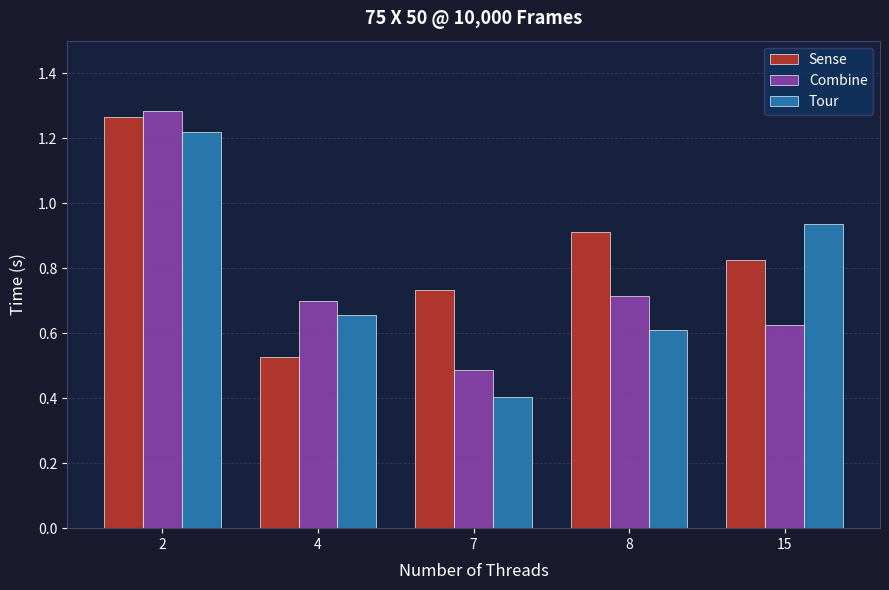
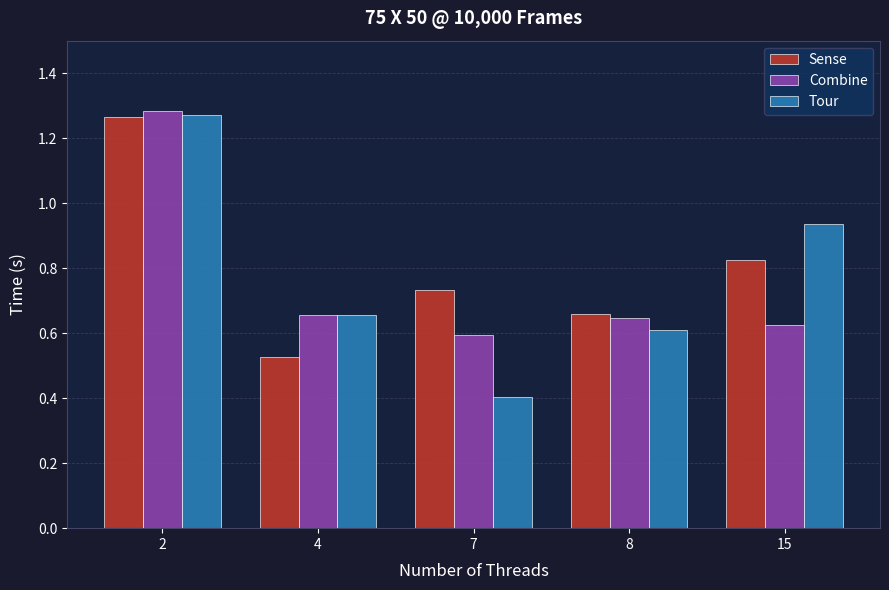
Tour, 2: 1.22 -> 1.27
Combine, 4: 0.70 -> 0.66
Combine, 7: 0.49 -> 0.59
Sense, 8: 0.91 -> 0.66
Combine, 8: 0.71 -> 0.65
